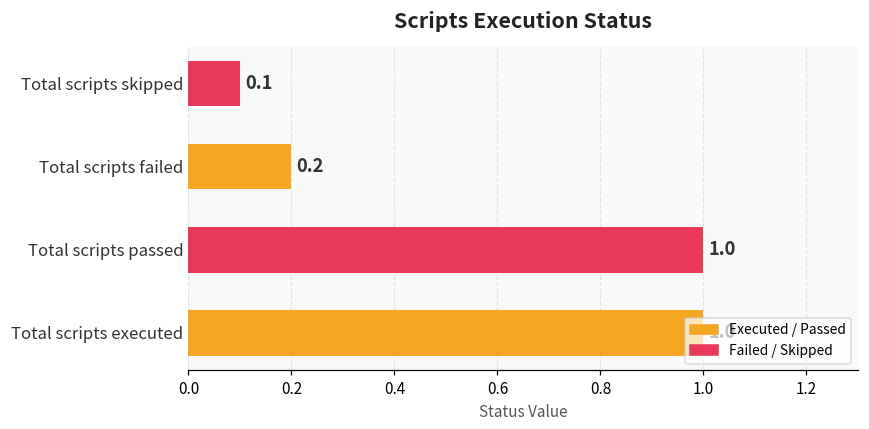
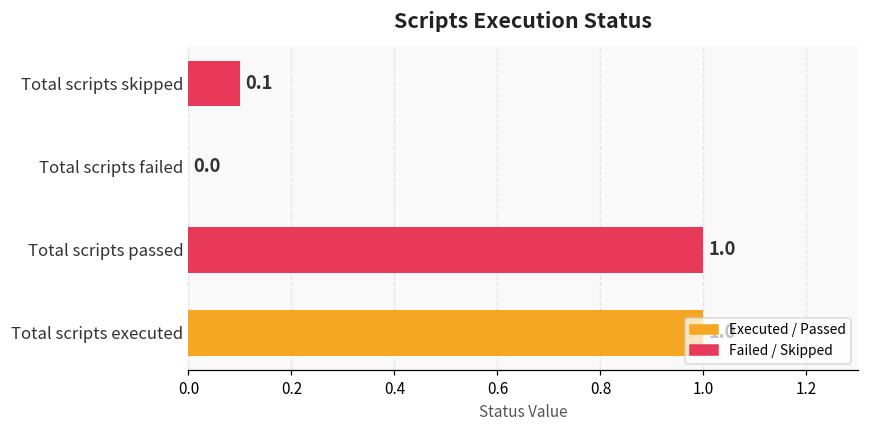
Total scripts failed: 0.2 -> 0.0
